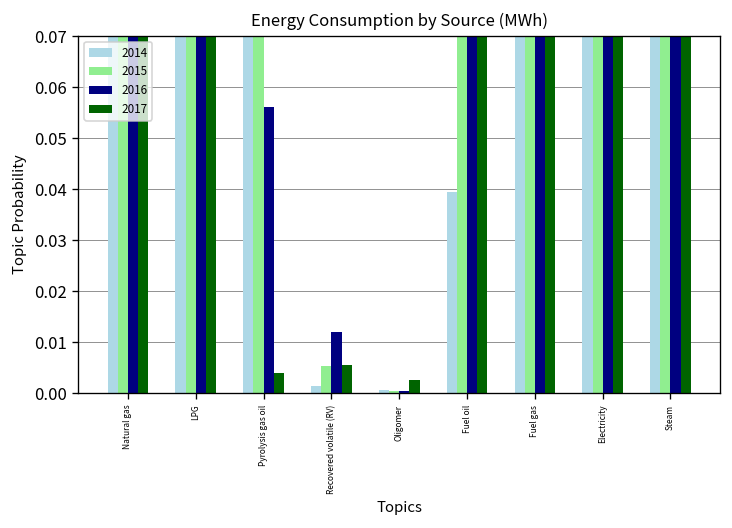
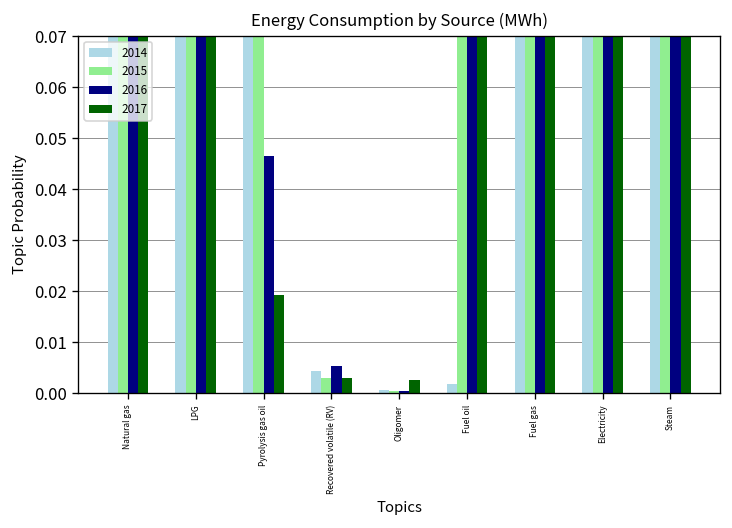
2016, Pyrolysis gas oil: 0.056 -> 0.046
2017, Pyrolysis gas oil: 0.004 -> 0.019
2014, Recovered volatile (RV): 0.001 -> 0.004
2015, Recovered volatile (RV): 0.005 -> 0.003
2016, Recovered volatile (RV): 0.012 -> 0.005
2017, Recovered volatile (RV): 0.006 -> 0.003
2014, Fuel oil: 0.039 -> 0.002
